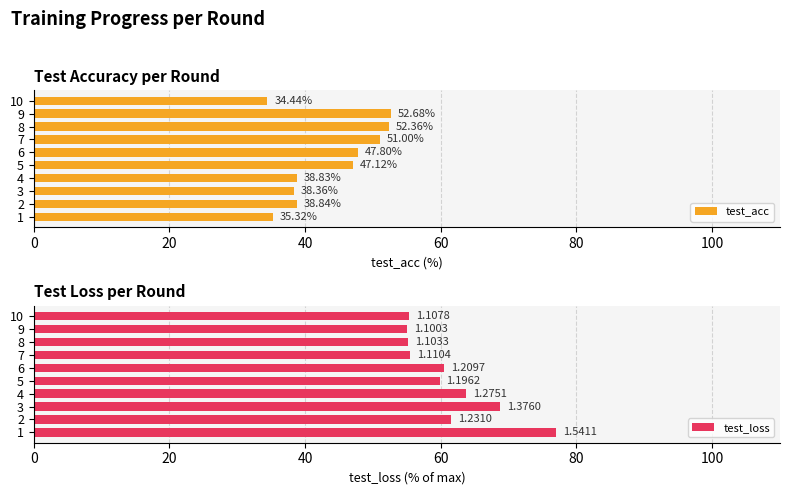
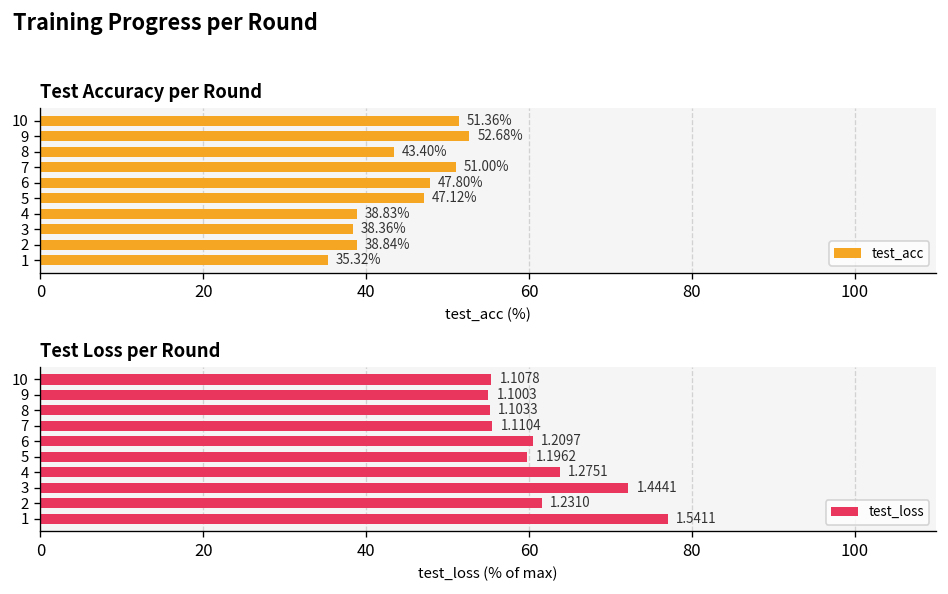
Test Accuracy per Round, 10: 34.44% -> 51.36%
Test Accuracy per Round, 8: 52.36% -> 43.40%
Test Loss per Round, 3: 1.3760 -> 1.4441
